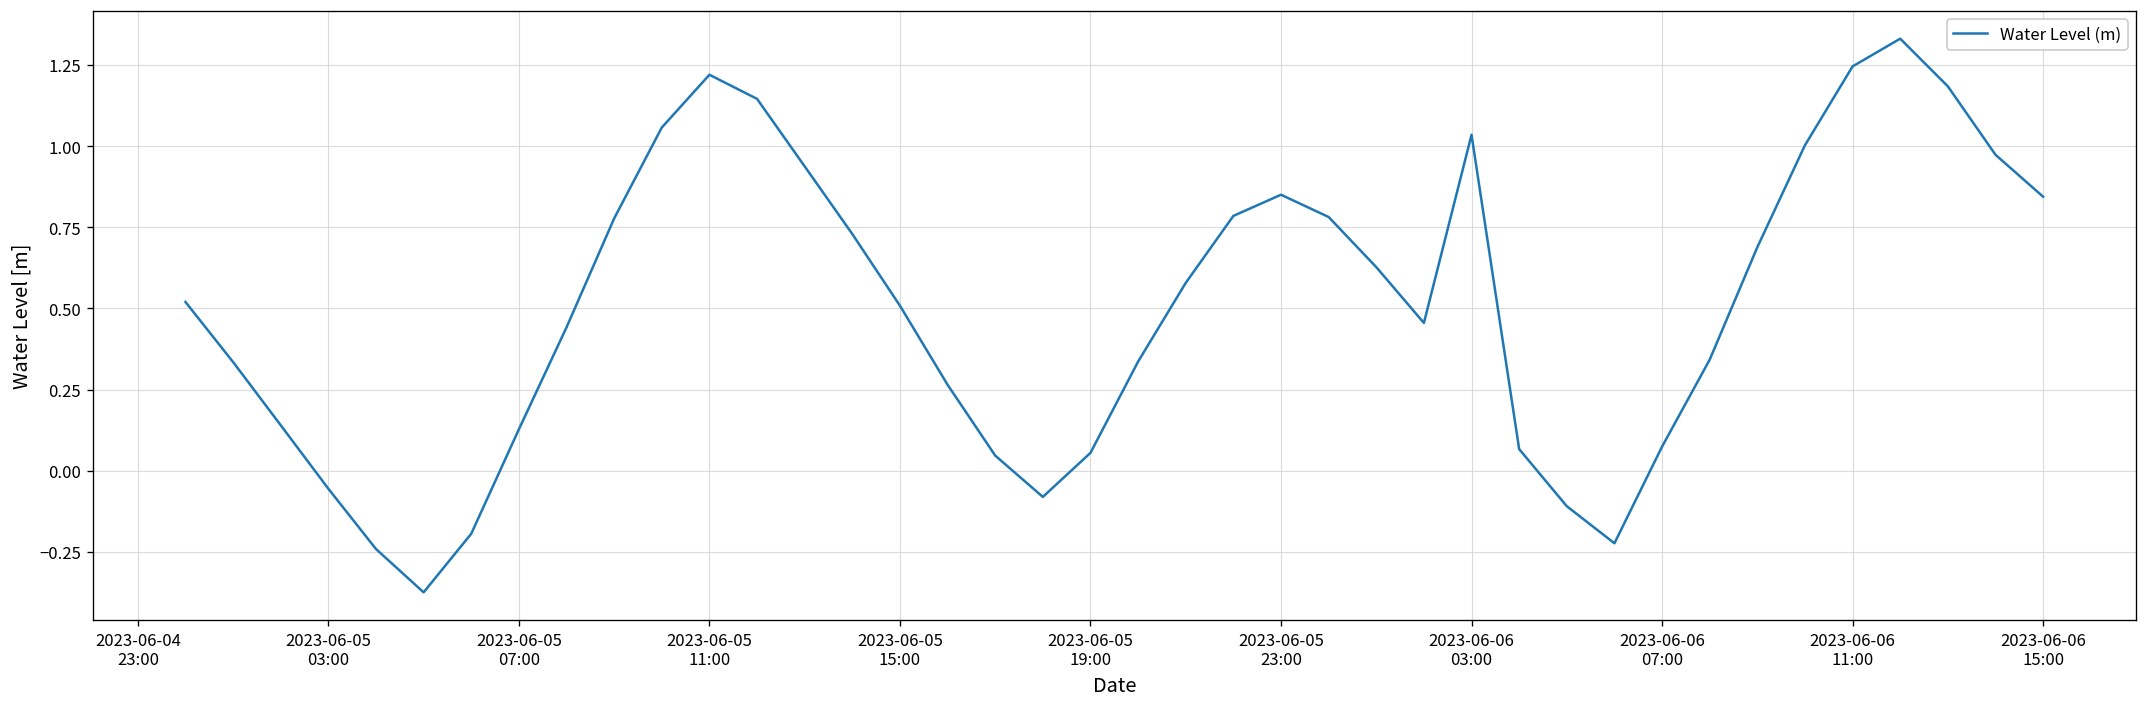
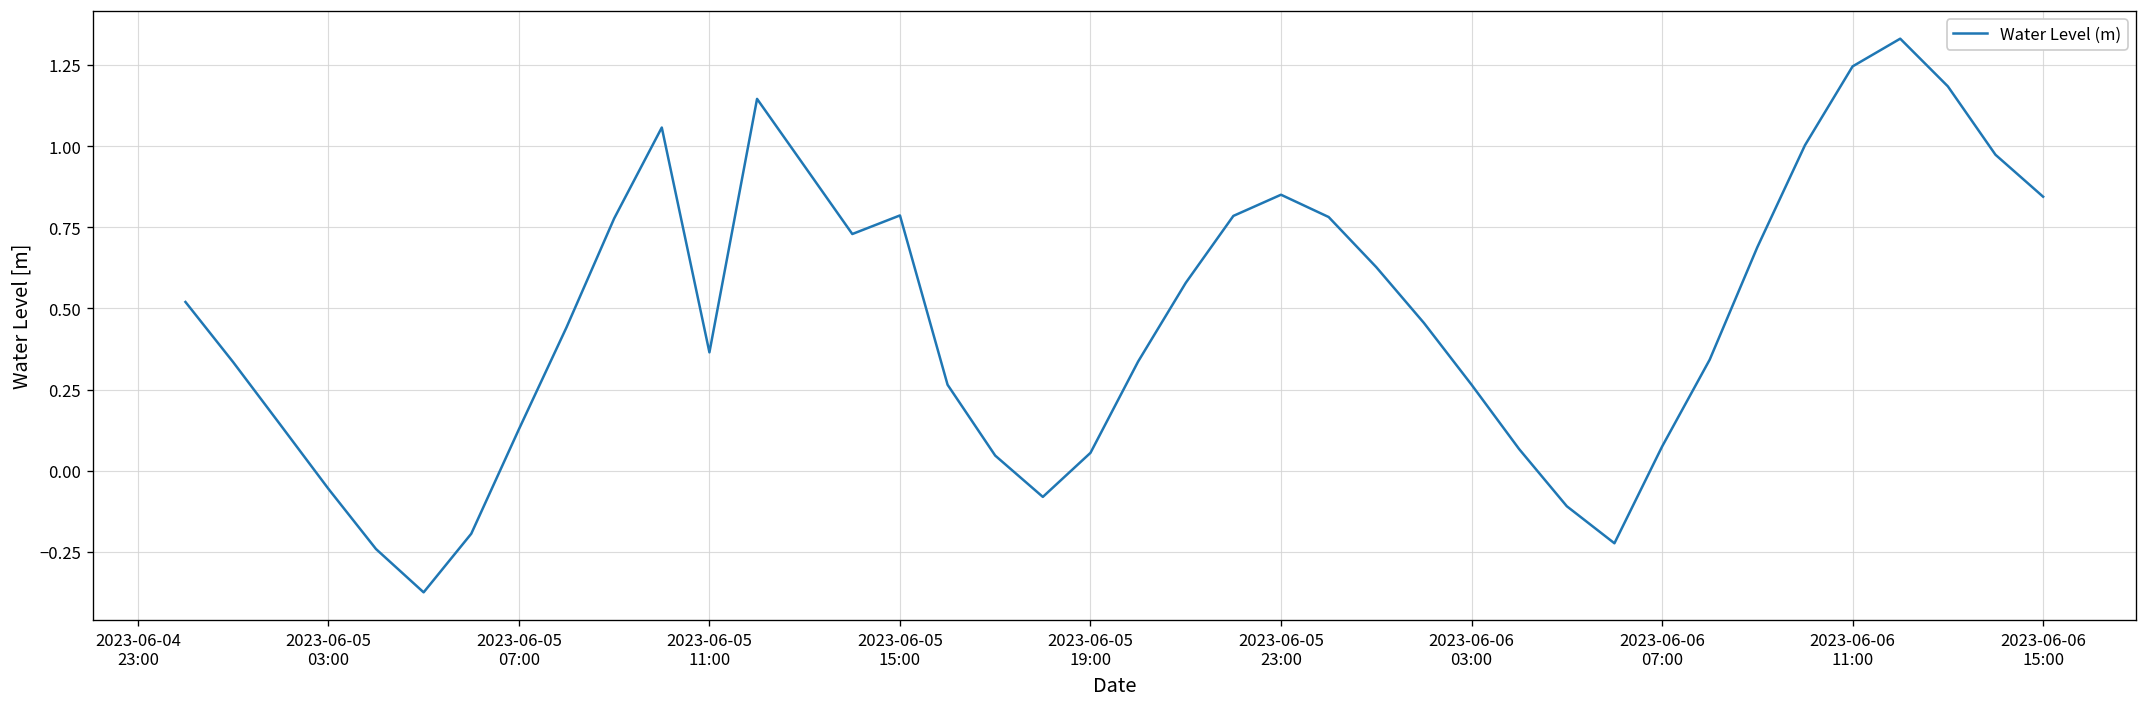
2023-06-05 11:00: 1.22 -> 0.36
2023-06-05 15:00: 0.51 -> 0.79
2023-06-06 03:00: 1.03 -> 0.27
